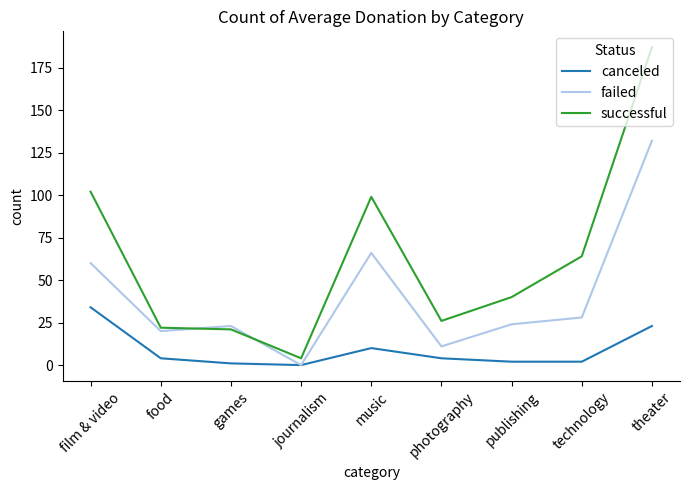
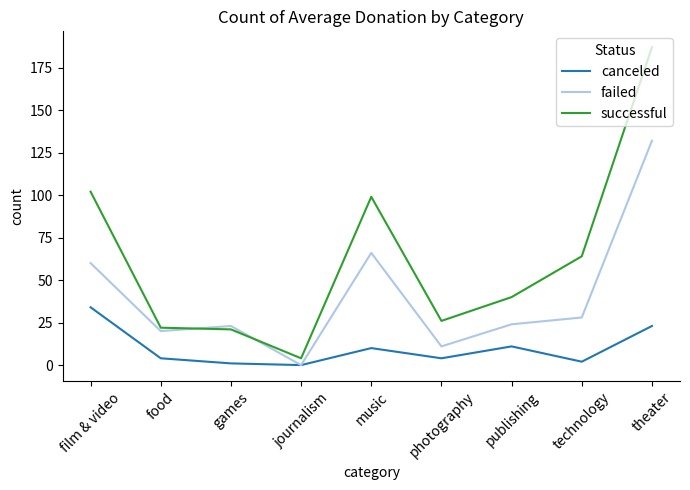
canceled, publishing: 2 -> 11
